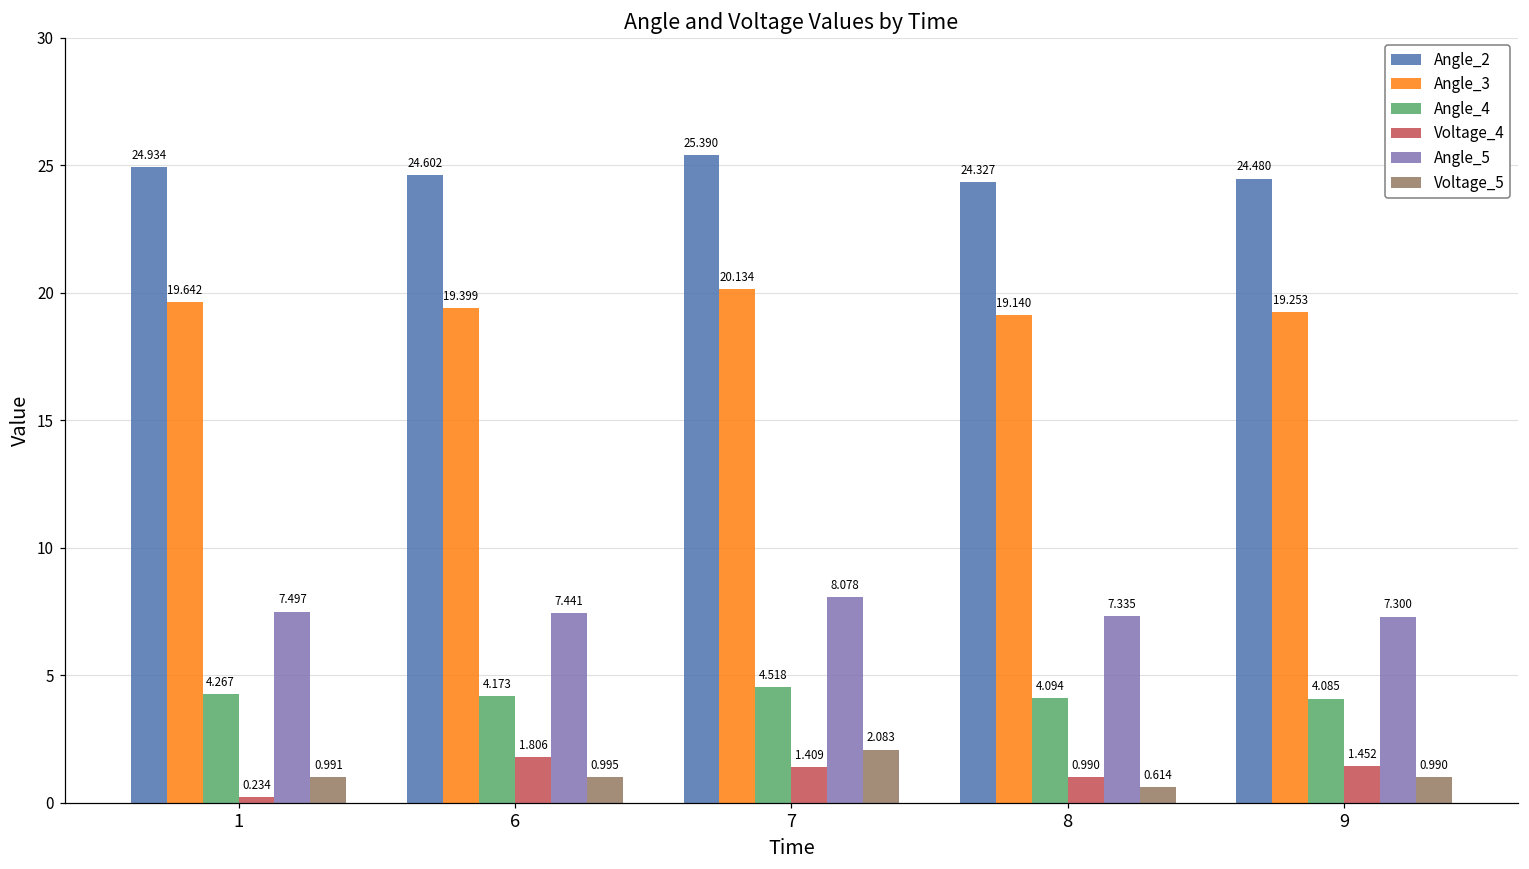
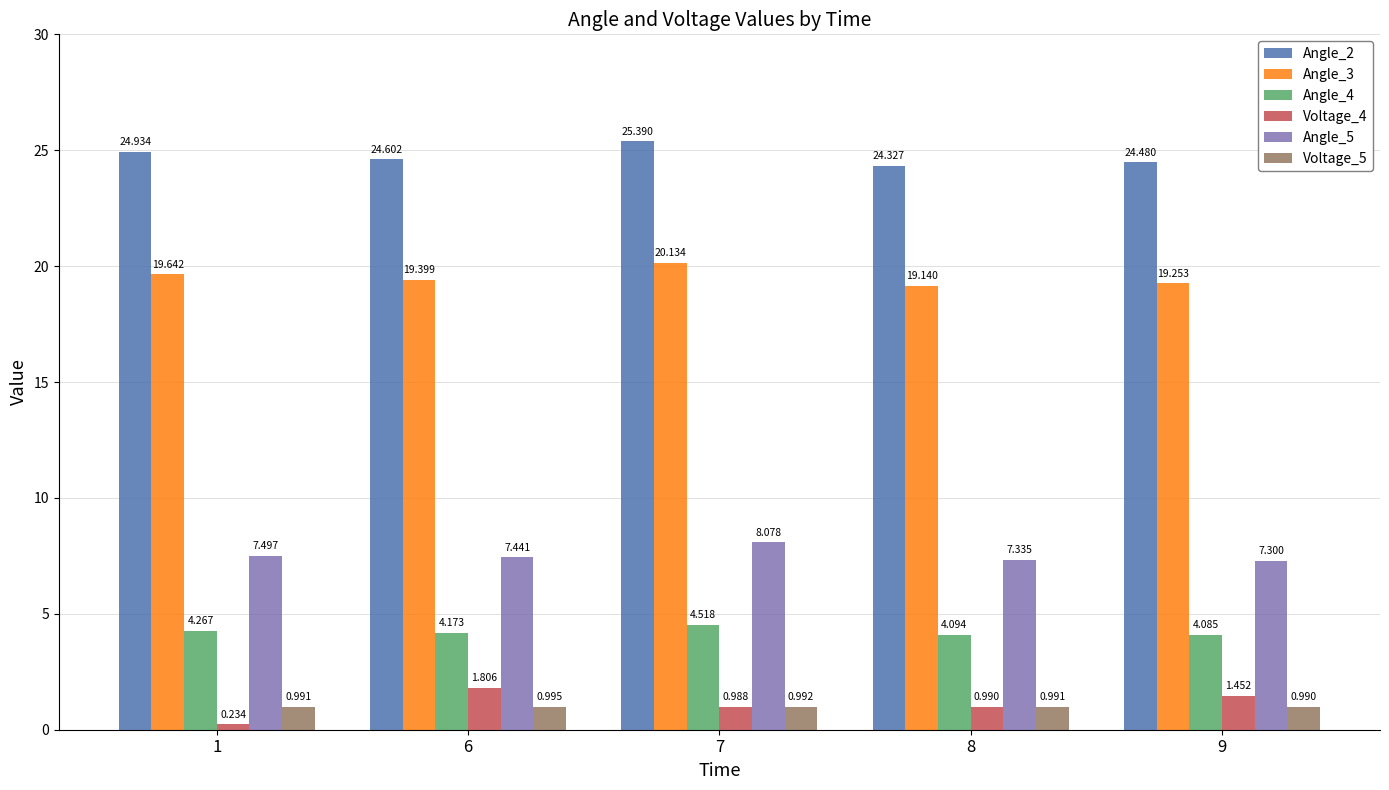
Voltage_4, 7: 1.409 -> 0.988
Voltage_5, 7: 2.083 -> 0.992
Voltage_5, 8: 0.614 -> 0.991
